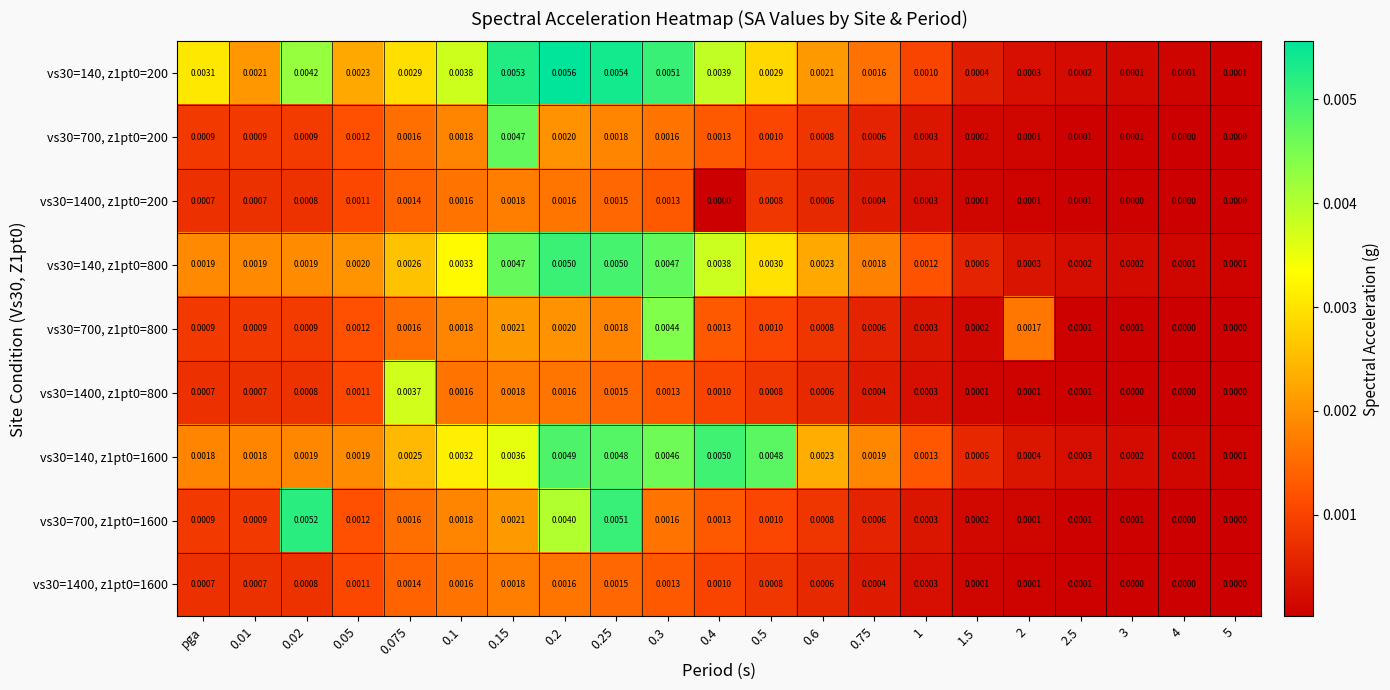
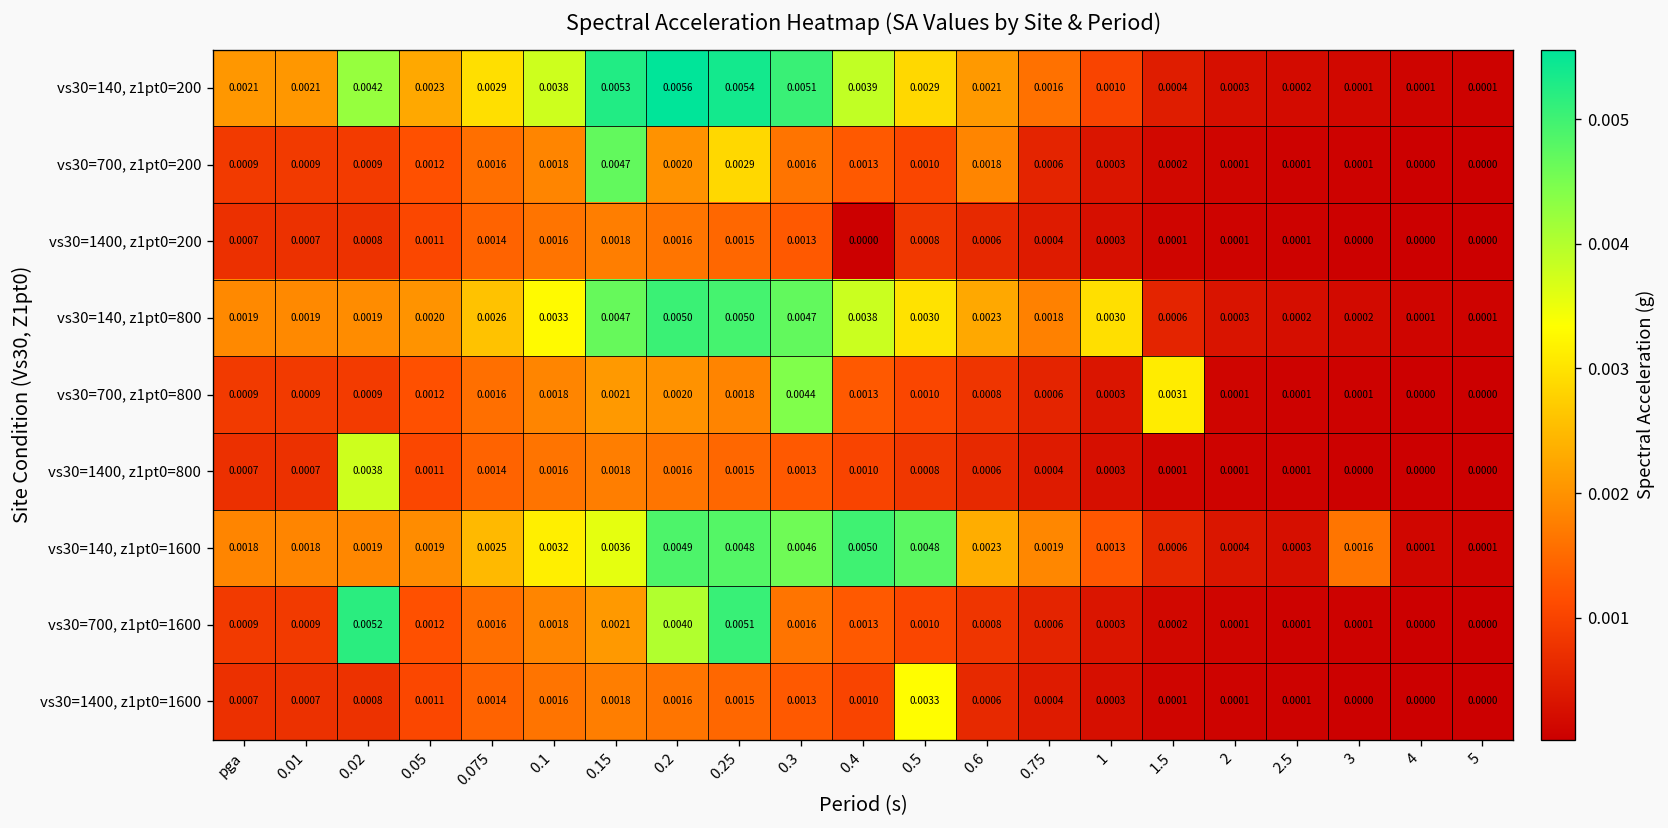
vs30=140, z1pt0=200, pga: 0.0031 -> 0.0021
vs30=700, z1pt0=200, 0.25: 0.0018 -> 0.0029
vs30=700, z1pt0=200, 0.6: 0.0008 -> 0.0018
vs30=140, z1pt0=800, 1: 0.0012 -> 0.0030
vs30=700, z1pt0=800, 1.5: 0.0002 -> 0.0031
vs30=700, z1pt0=800, 2: 0.0017 -> 0.0001
vs30=1400, z1pt0=800, 0.02: 0.0008 -> 0.0038
vs30=1400, z1pt0=800, 0.075: 0.0037 -> 0.0014
vs30=140, z1pt0=1600, 3: 0.0002 -> 0.0016
vs30=1400, z1pt0=1600, 0.5: 0.0008 -> 0.0033
